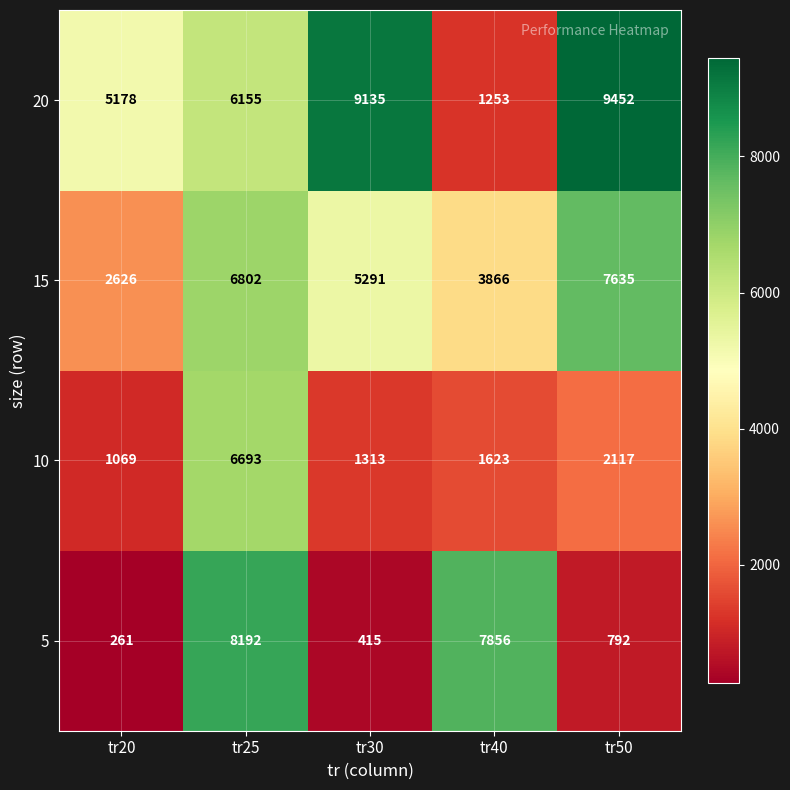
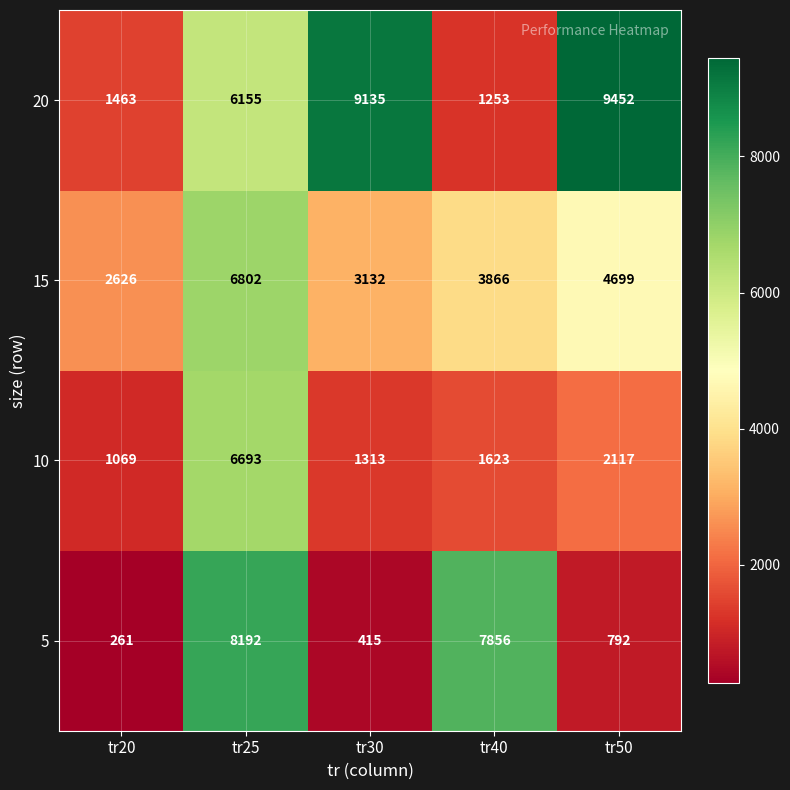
20, tr20: 5178 -> 1463
15, tr30: 5291 -> 3132
15, tr50: 7635 -> 4699
